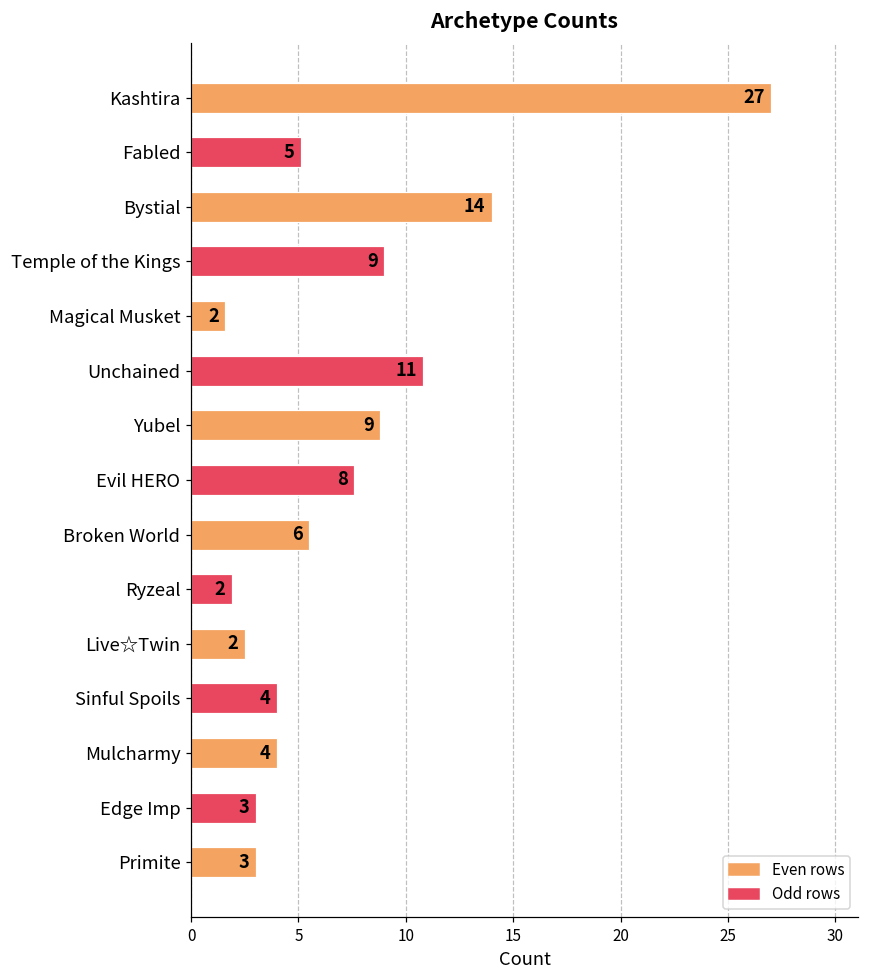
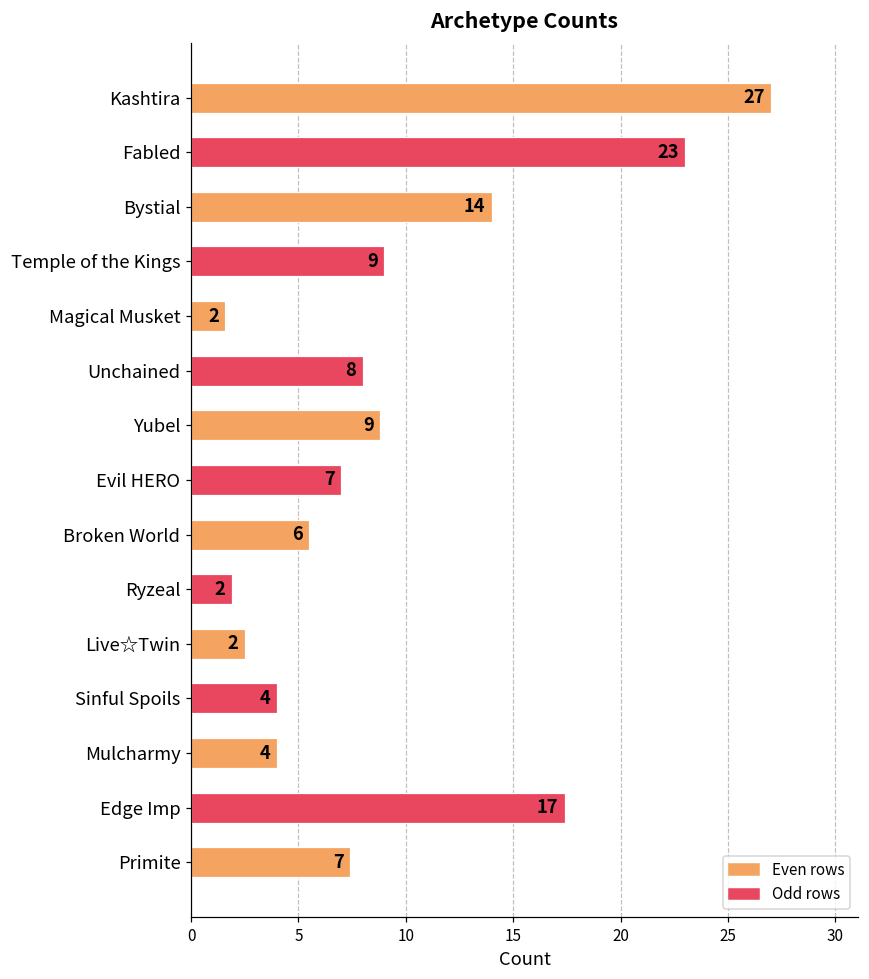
Fabled: 5 -> 23
Unchained: 11 -> 8
Evil HERO: 8 -> 7
Edge Imp: 3 -> 17
Primite: 3 -> 7
